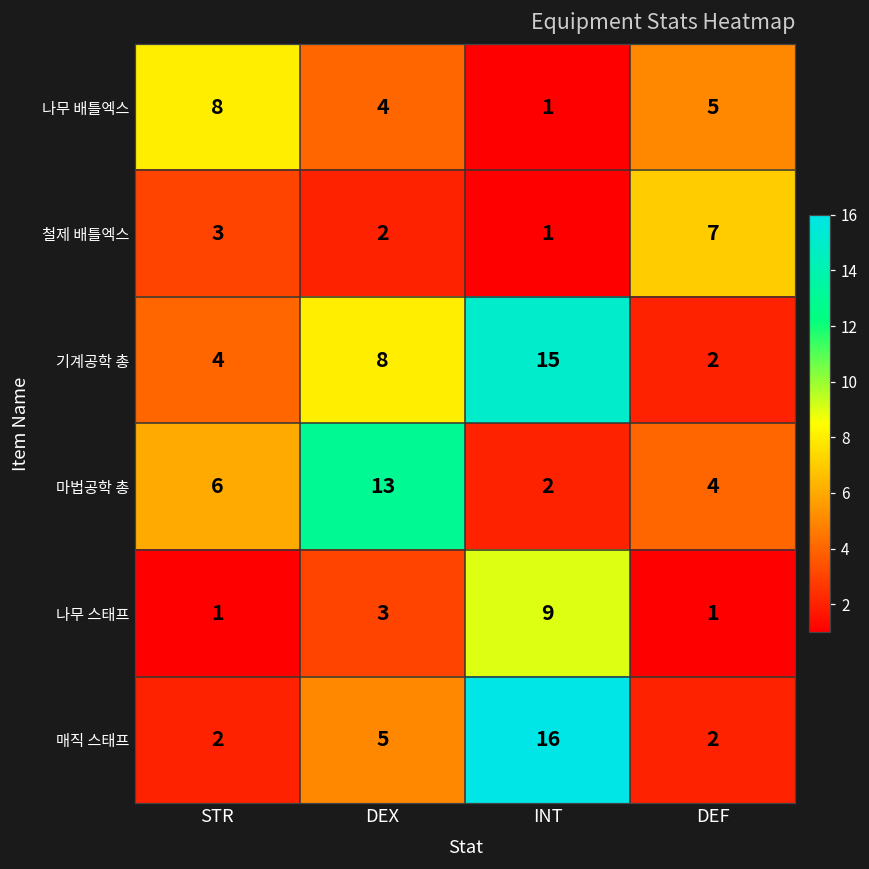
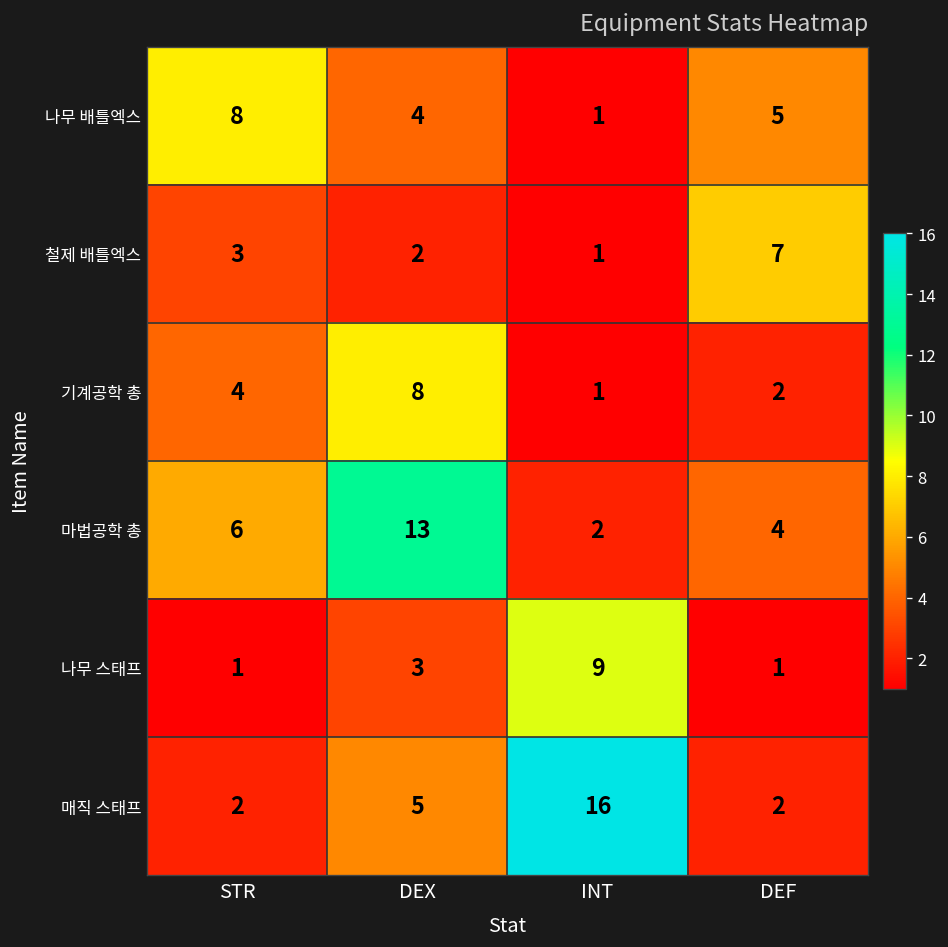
기계공학 총, INT: 15 -> 1
